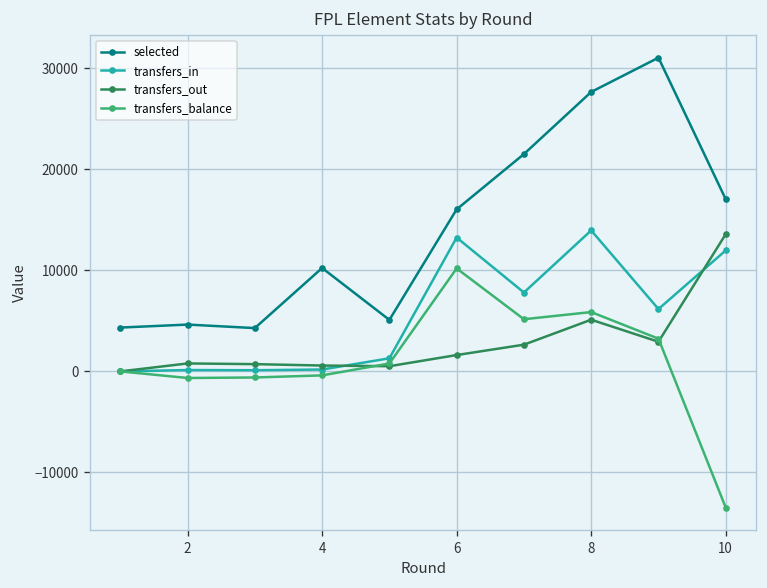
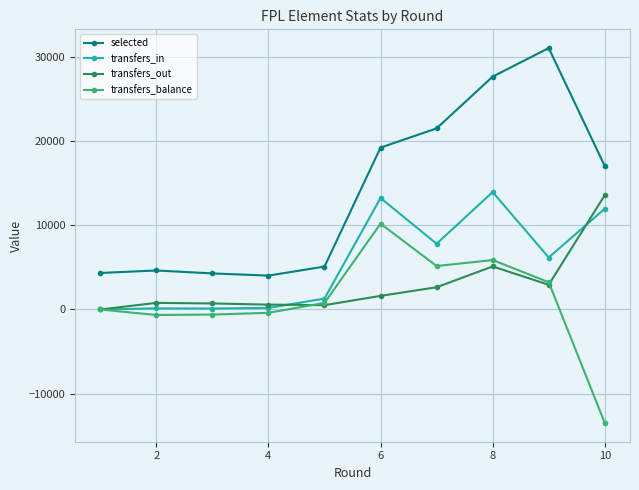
selected, 4: 10000 -> 4000
selected, 6: 16000 -> 19000
